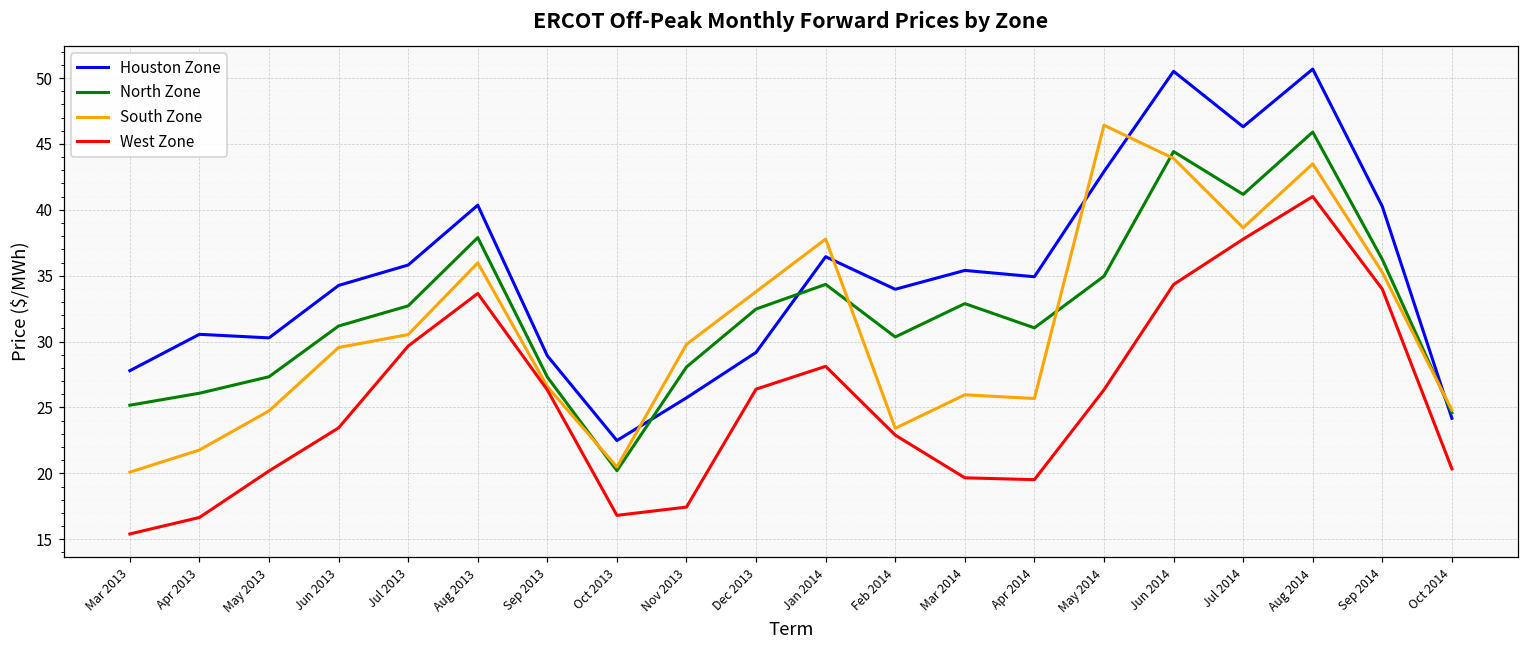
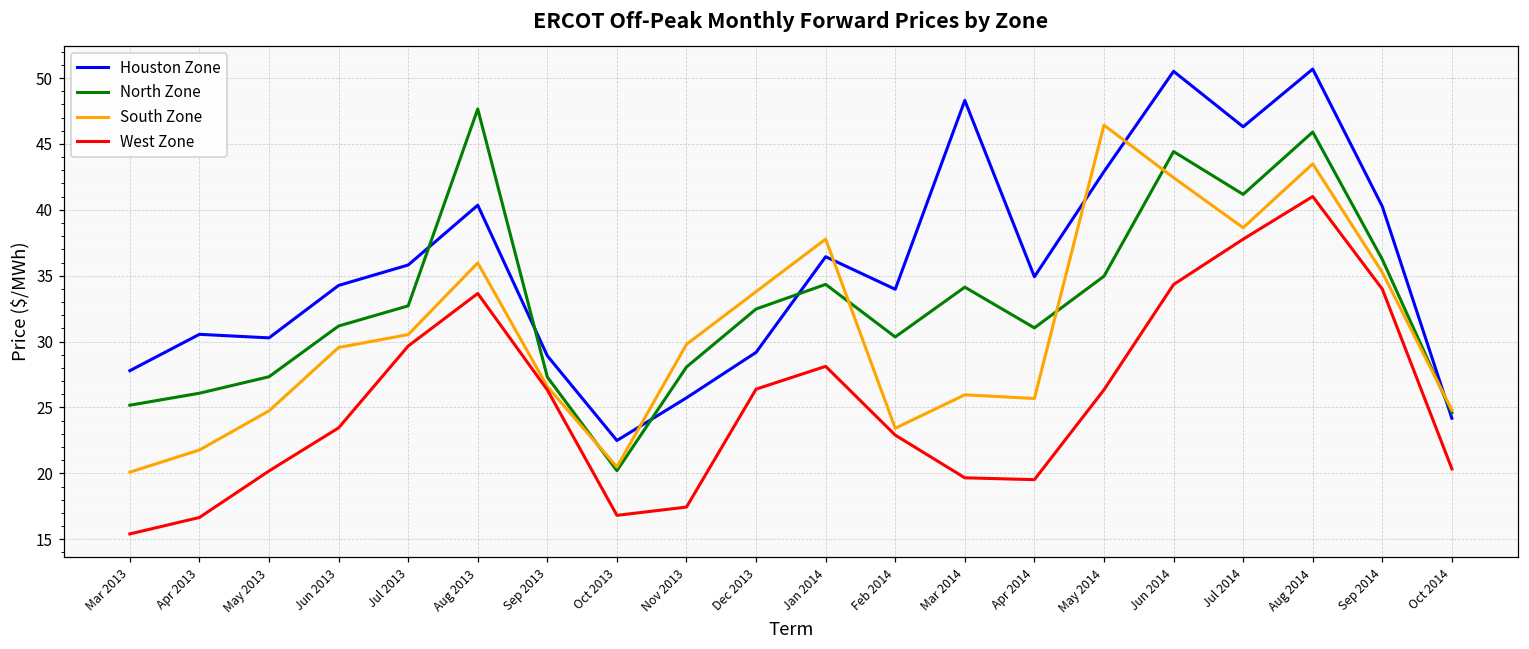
North Zone, Aug 2013: 37.9 -> 47.7
Houston Zone, Mar 2014: 35.4 -> 48.3
North Zone, Mar 2014: 32.9 -> 34.1
South Zone, Jun 2014: 43.9 -> 42.4
